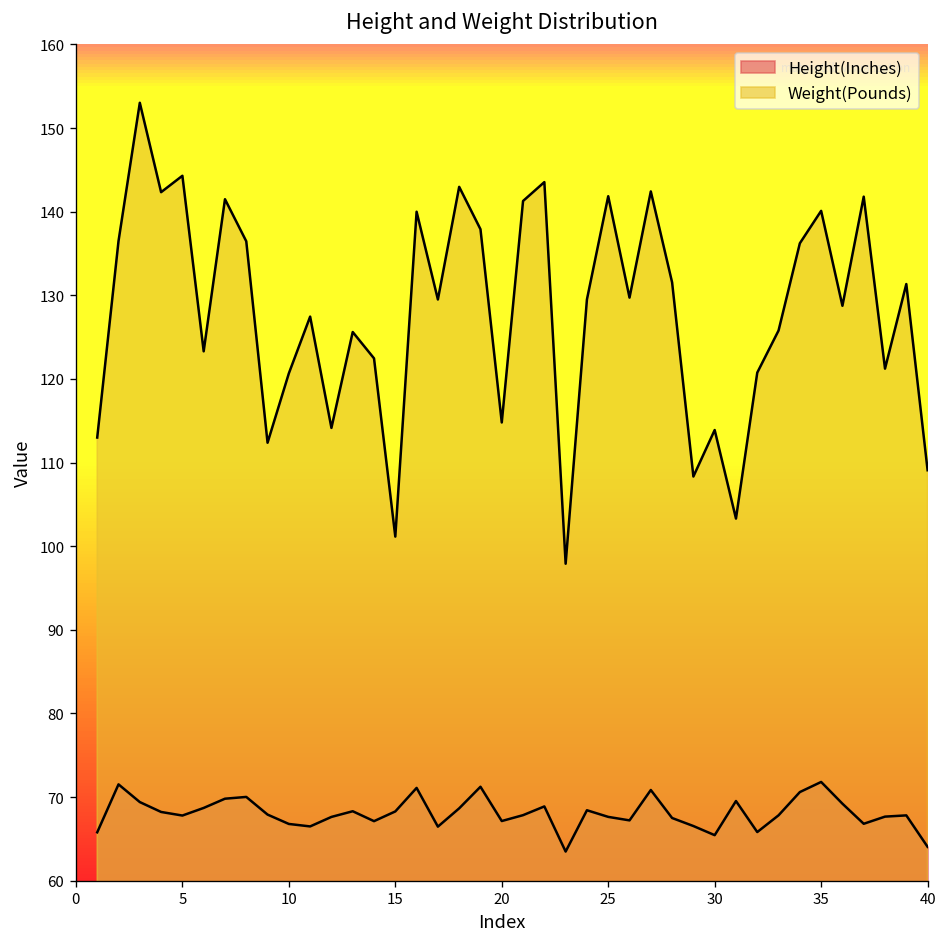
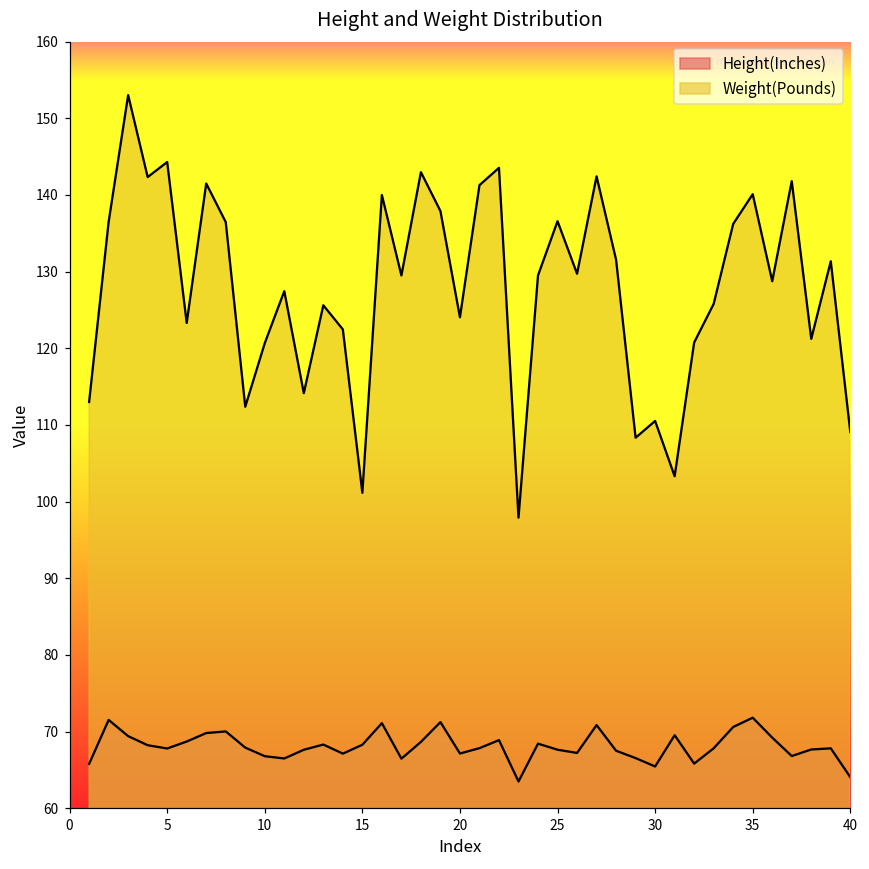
Weight(Pounds), 20: 115 -> 124
Weight(Pounds), 25: 142 -> 137
Weight(Pounds), 30: 114 -> 111
